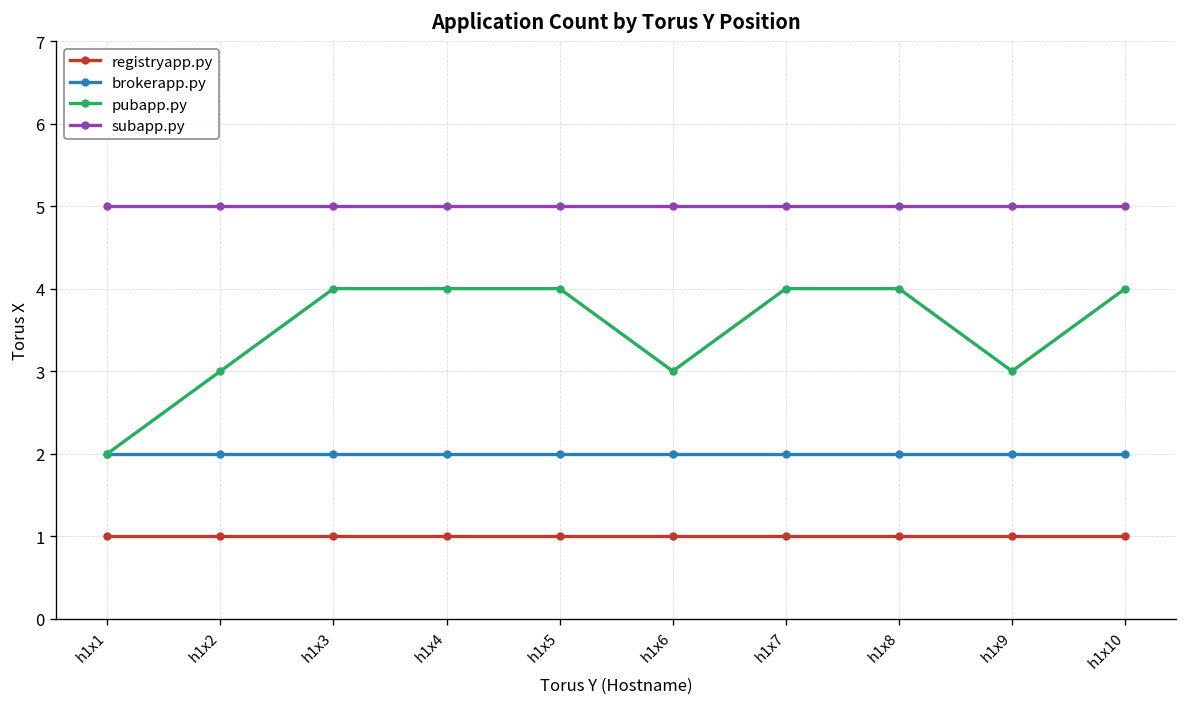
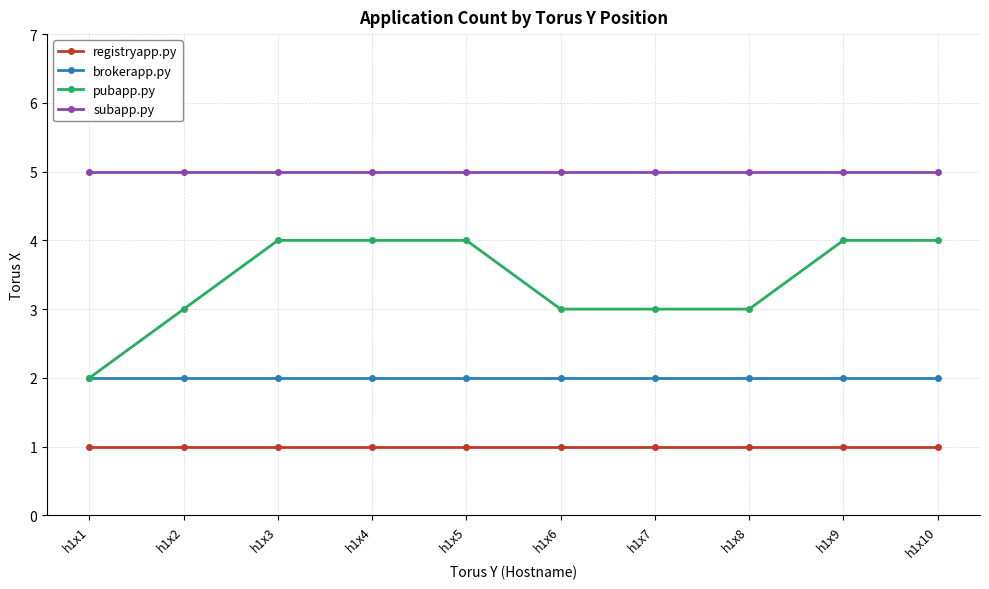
pubapp.py, h1x7: 4 -> 3
pubapp.py, h1x8: 4 -> 3
pubapp.py, h1x9: 3 -> 4
